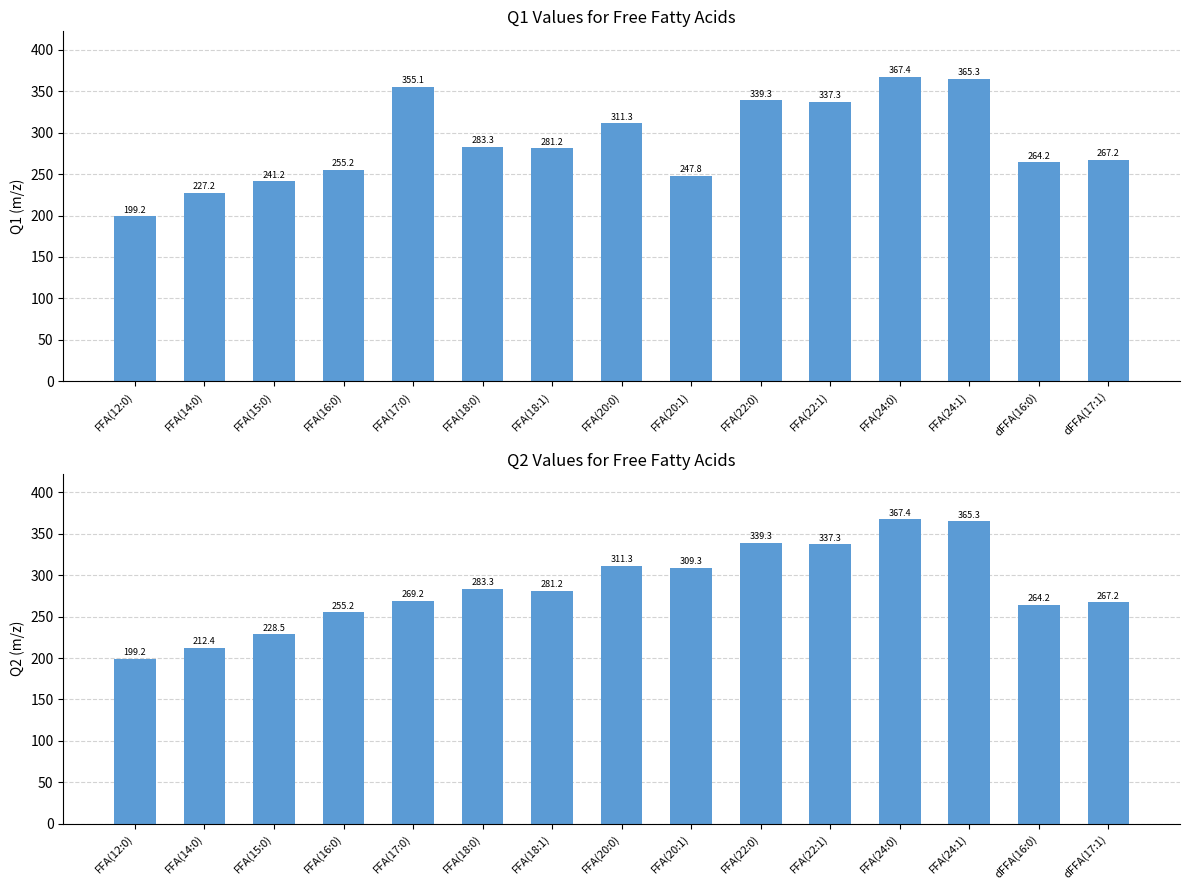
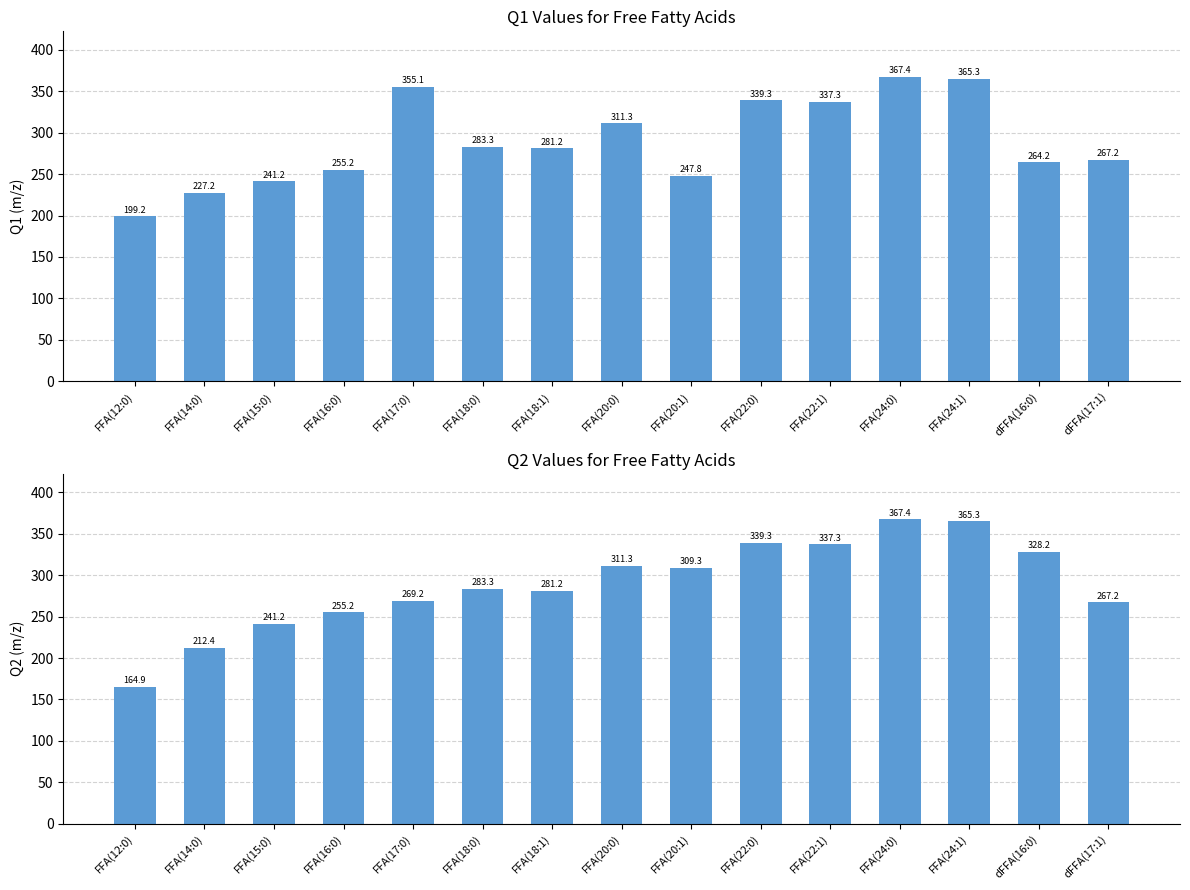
Q2 Values for Free Fatty Acids, FFA(12:0): 199.2 -> 164.9
Q2 Values for Free Fatty Acids, FFA(15:0): 228.5 -> 241.2
Q2 Values for Free Fatty Acids, dFFA(16:0): 264.2 -> 328.2
